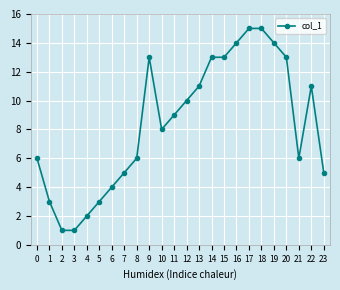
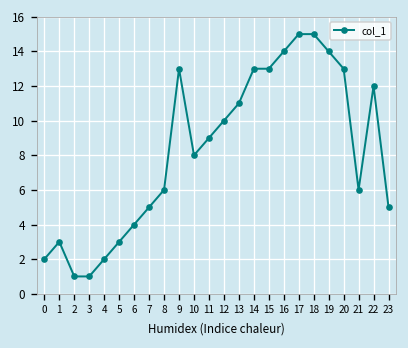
0: 6 -> 2
22: 11 -> 12
